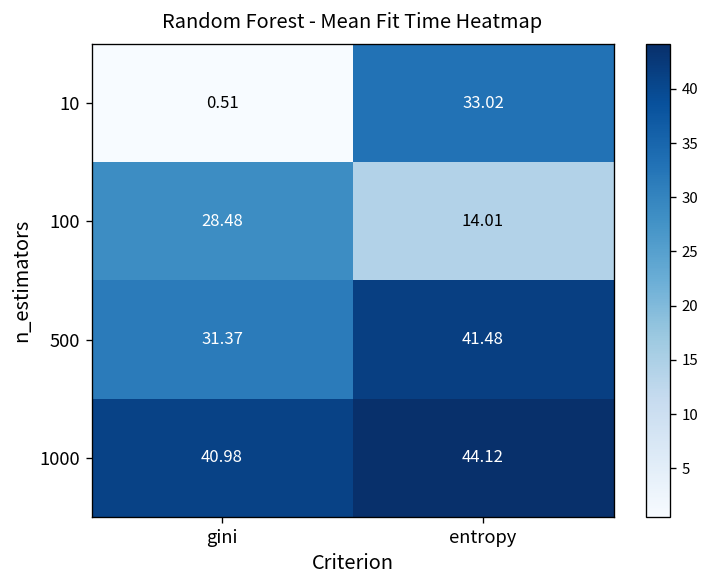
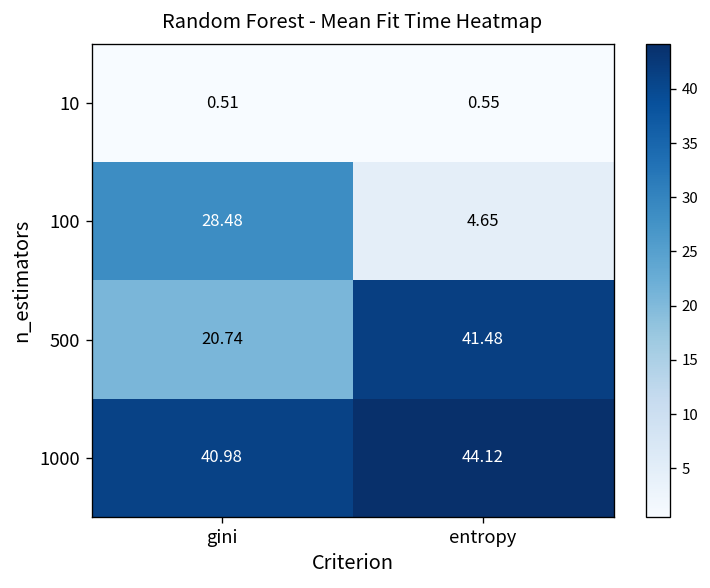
10, entropy: 33.02 -> 0.55
100, entropy: 14.01 -> 4.65
500, gini: 31.37 -> 20.74
